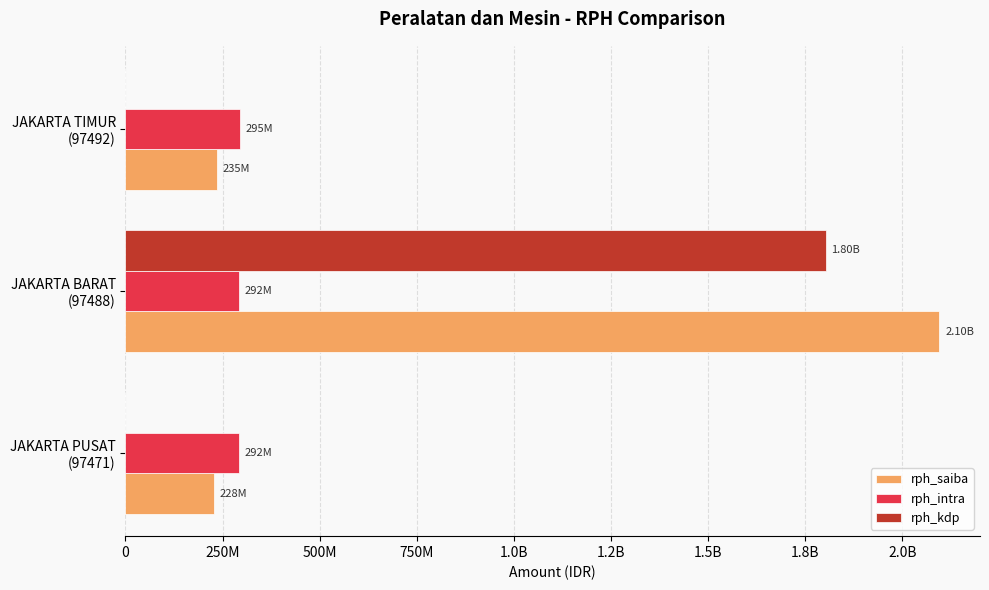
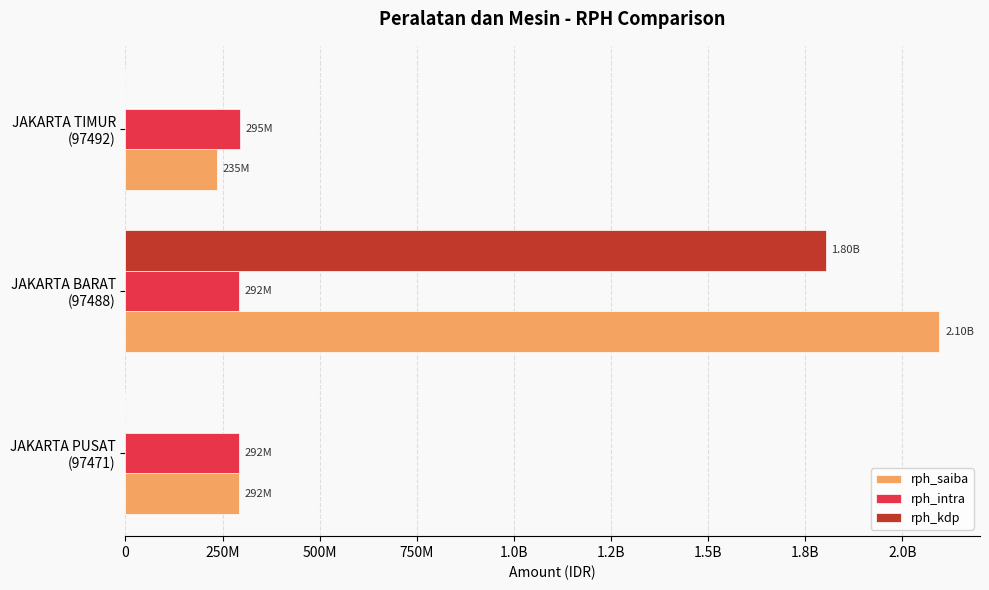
rph_saiba, JAKARTA PUSAT (97471): 228M -> 292M
